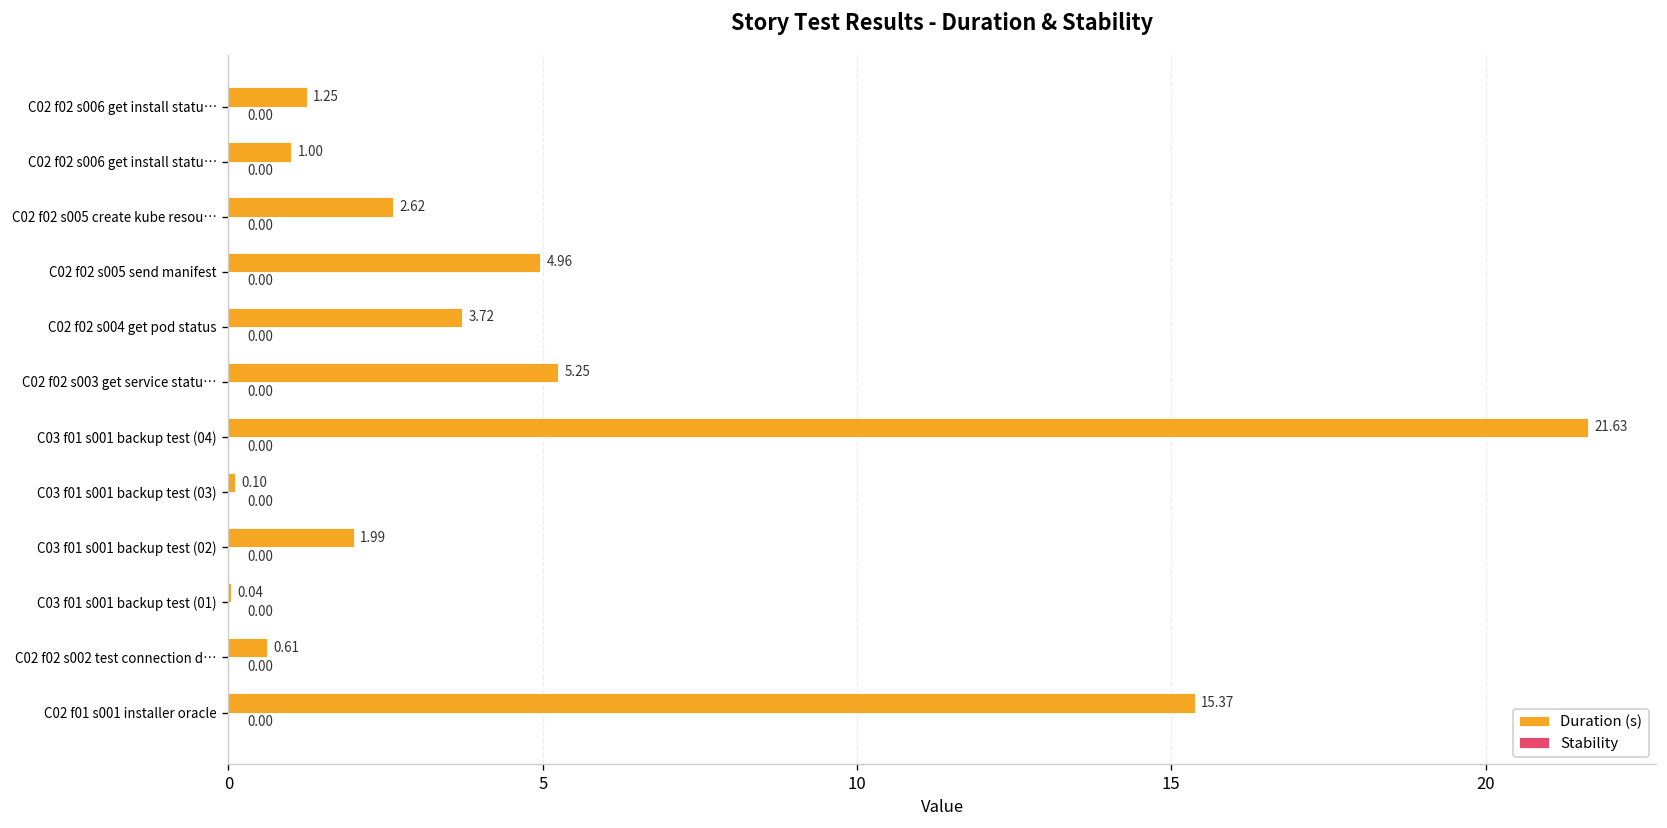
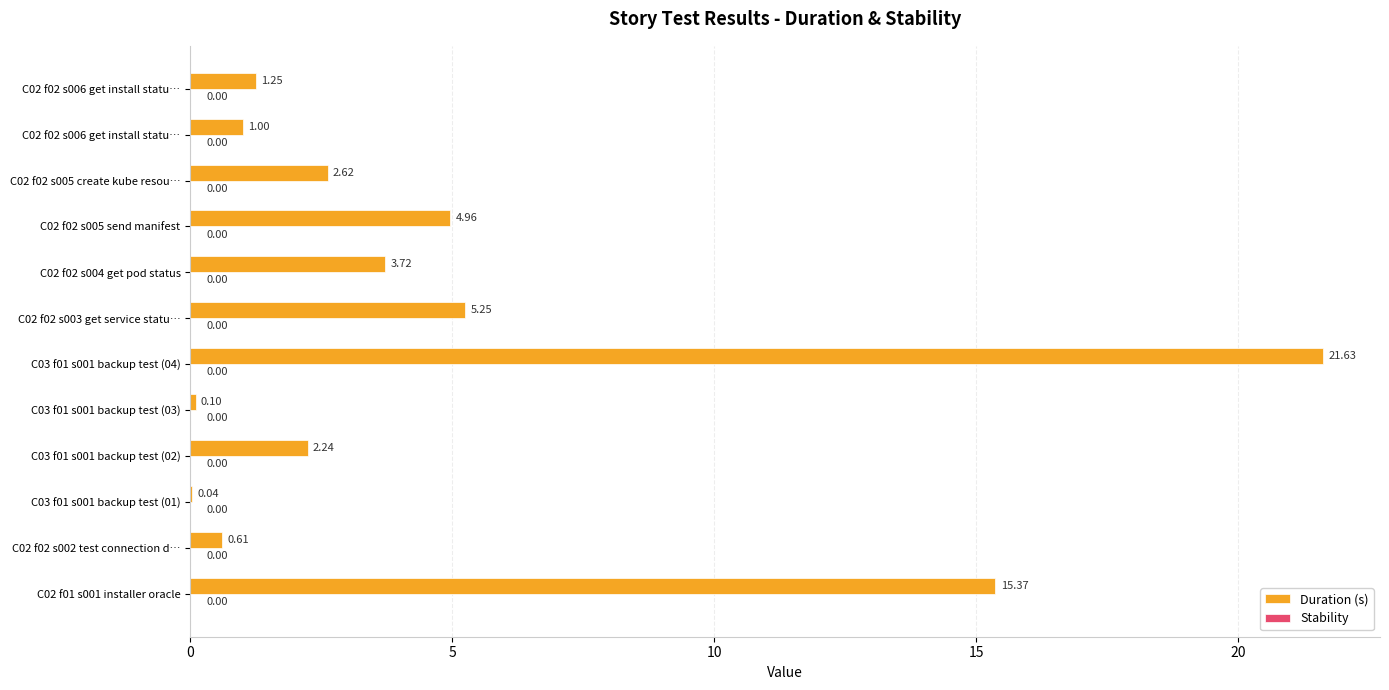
Duration (s), C03 f01 s001 backup test (02): 1.99 -> 2.24
